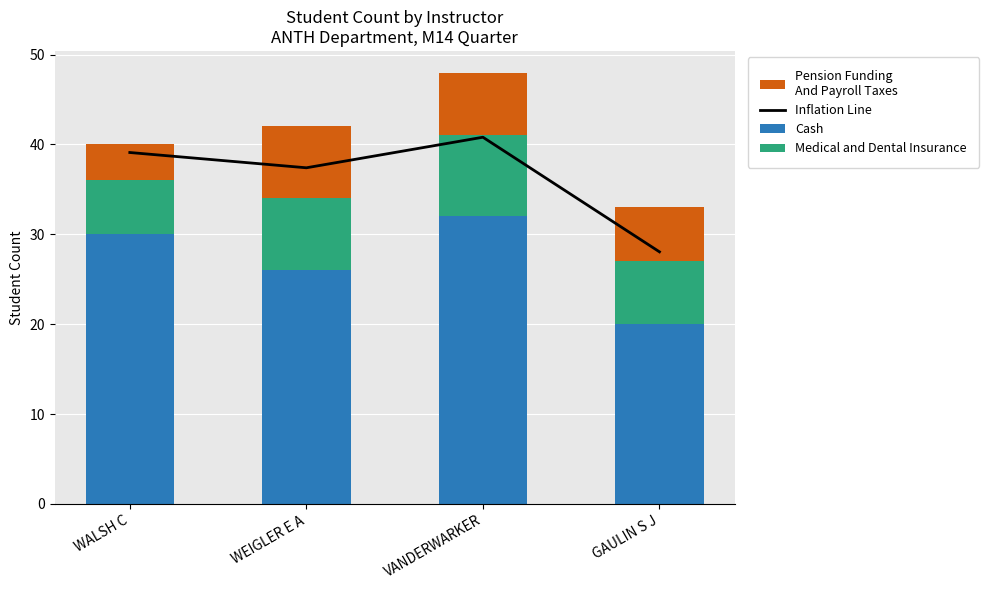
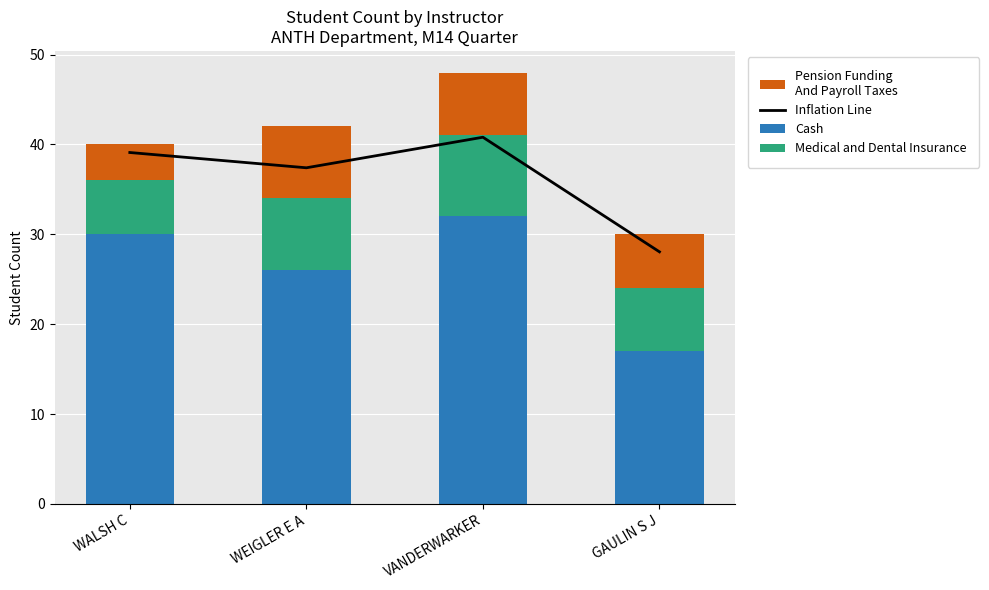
Cash, GAULIN S J: 20 -> 17
